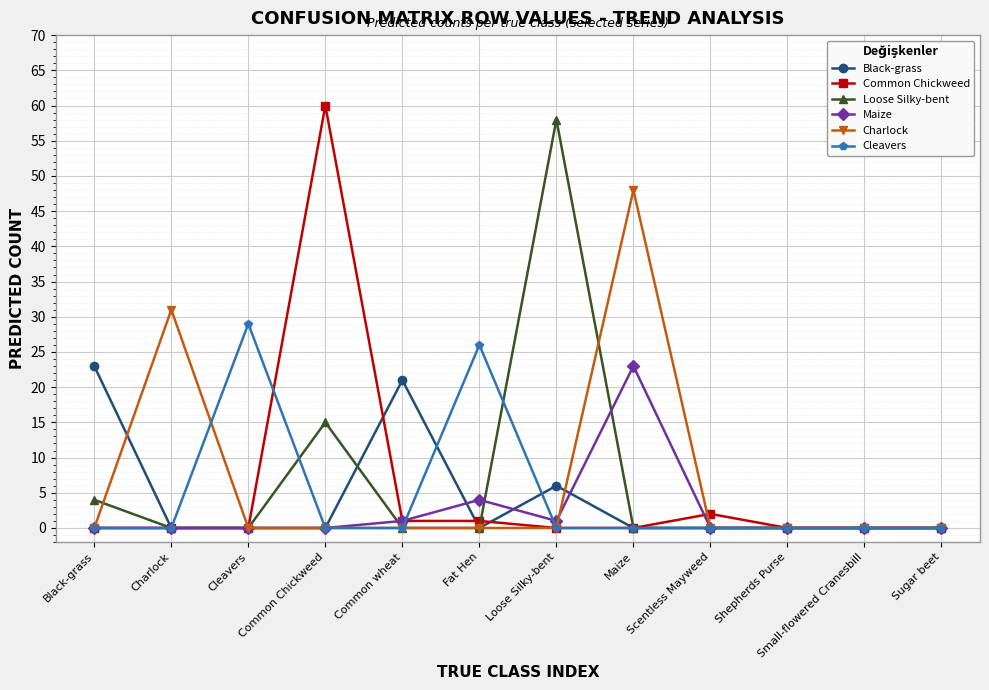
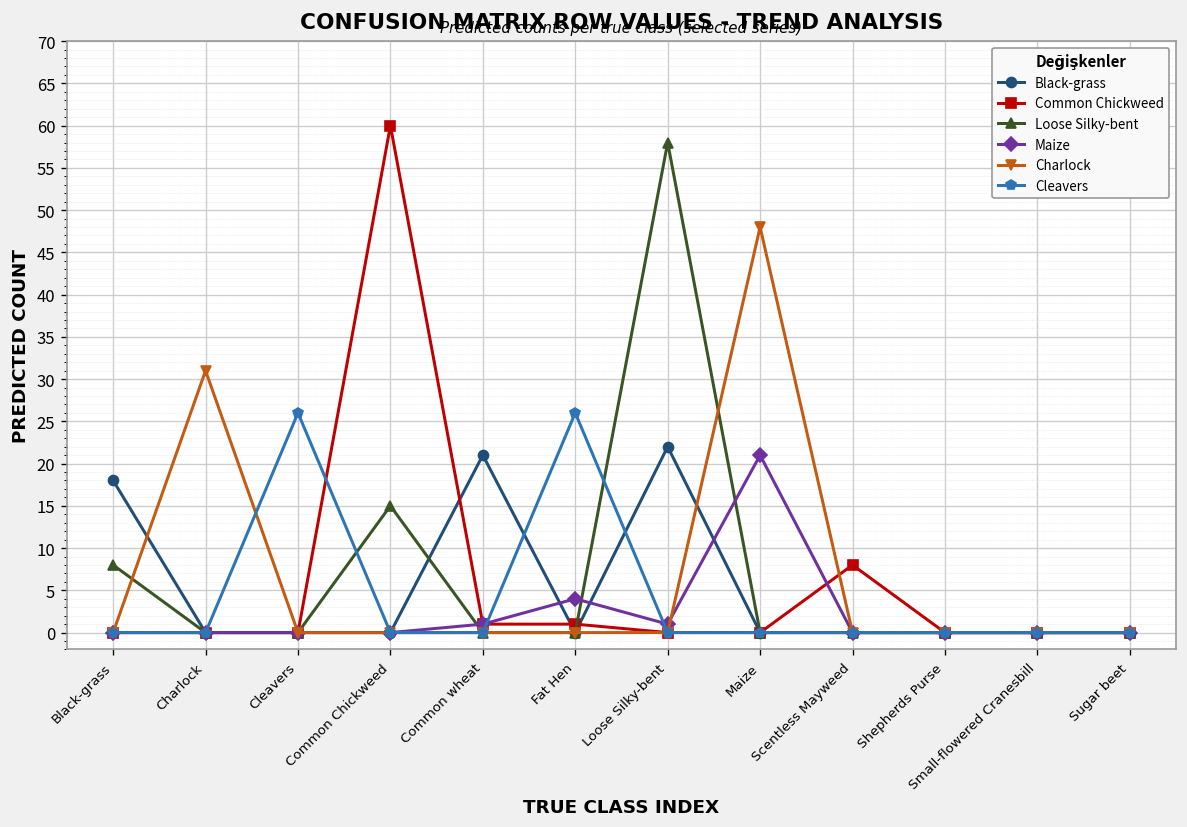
Black-grass, Black-grass: 23 -> 18
Loose Silky-bent, Black-grass: 4 -> 8
Cleavers, Cleavers: 29 -> 26
Black-grass, Loose Silky-bent: 6 -> 22
Maize, Maize: 23 -> 21
Common Chickweed, Scentless Mayweed: 2 -> 8
